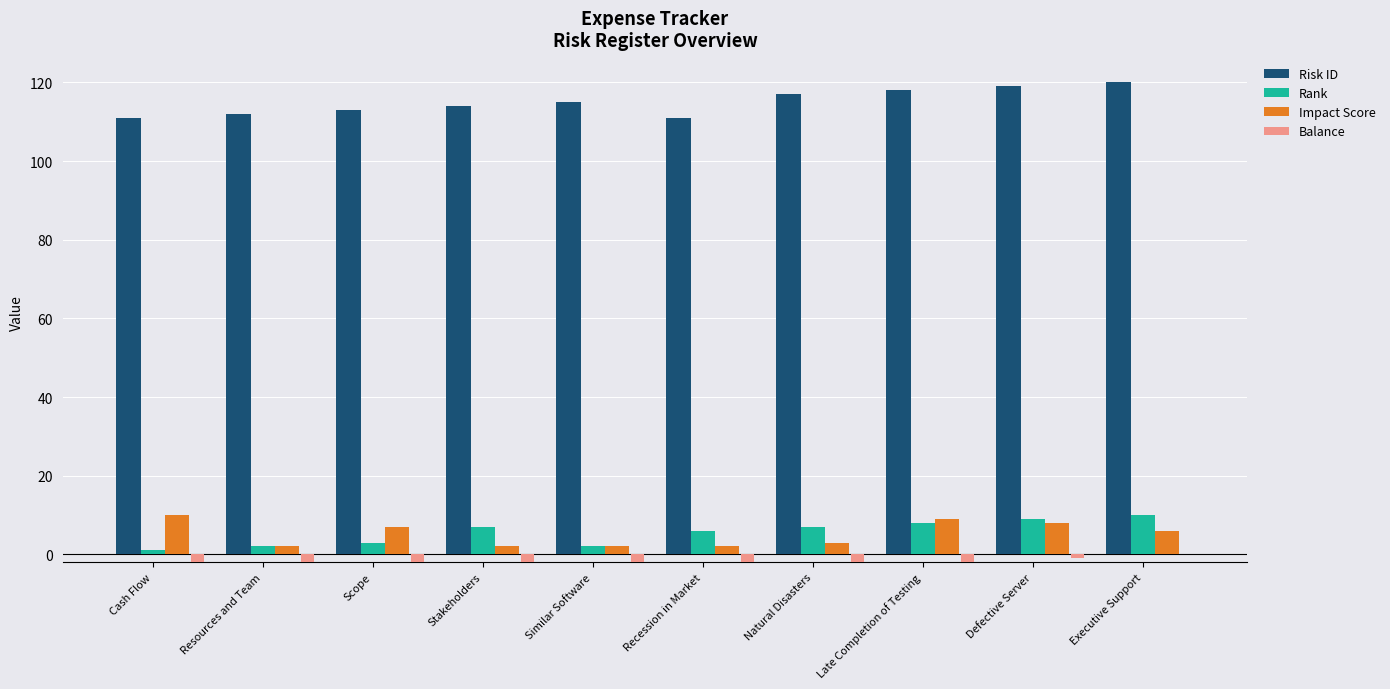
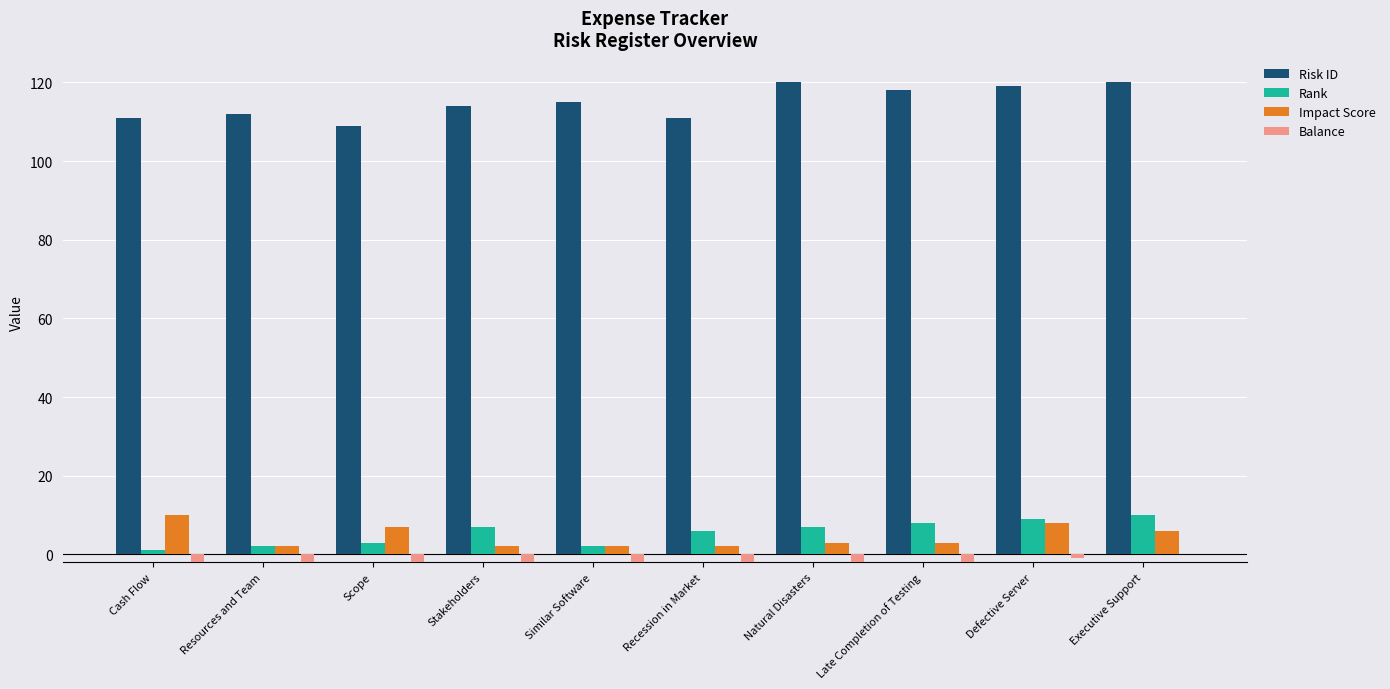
Risk ID, Scope: 113 -> 109
Risk ID, Natural Disasters: 117 -> 120
Impact Score, Late Completion of Testing: 9 -> 3
